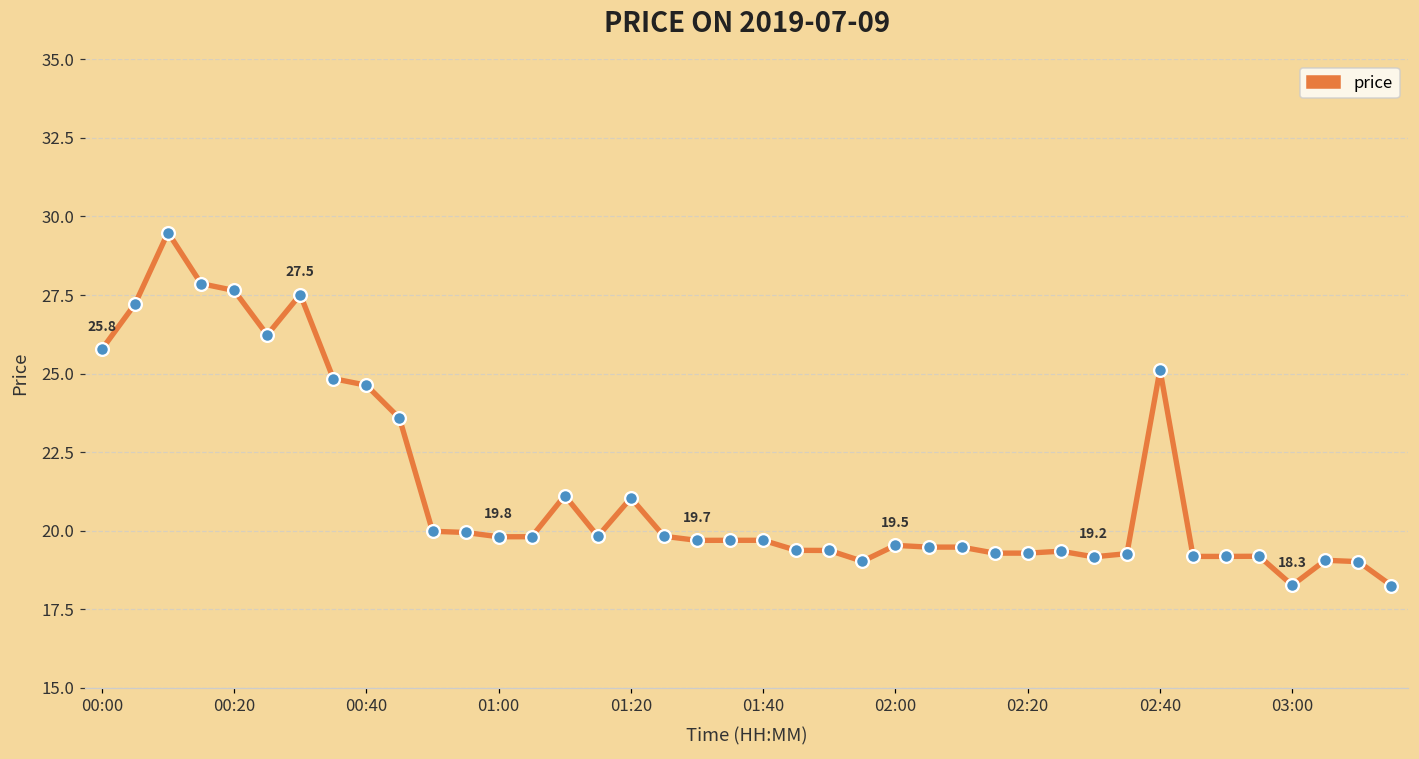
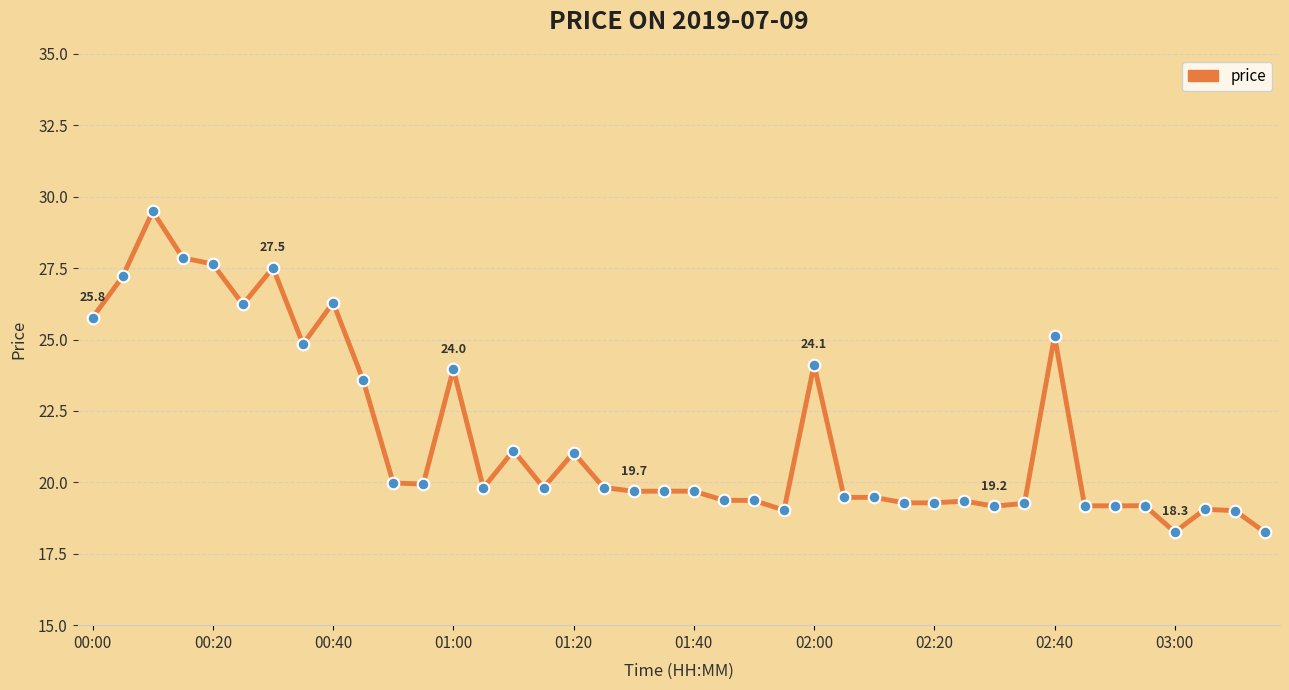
00:40: 24.6 -> 26.3
01:00: 19.8 -> 24.0
02:00: 19.5 -> 24.1
